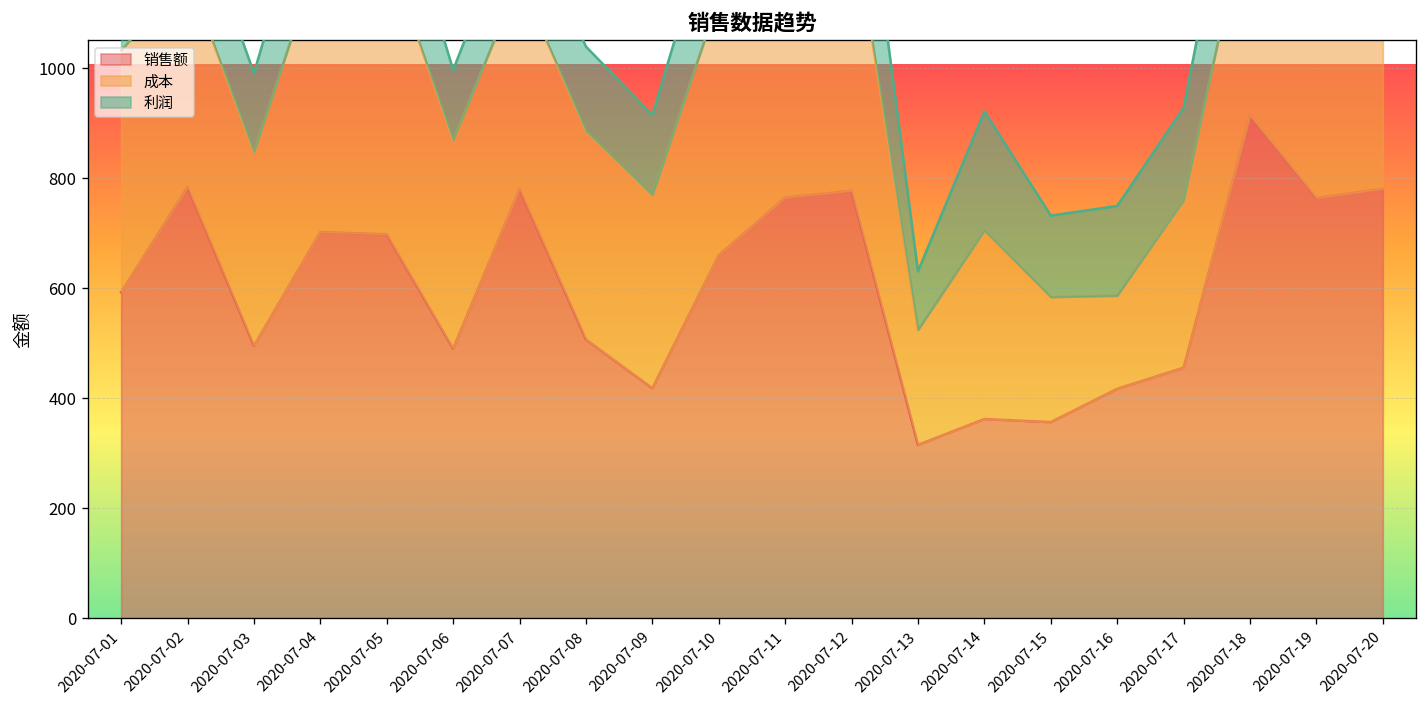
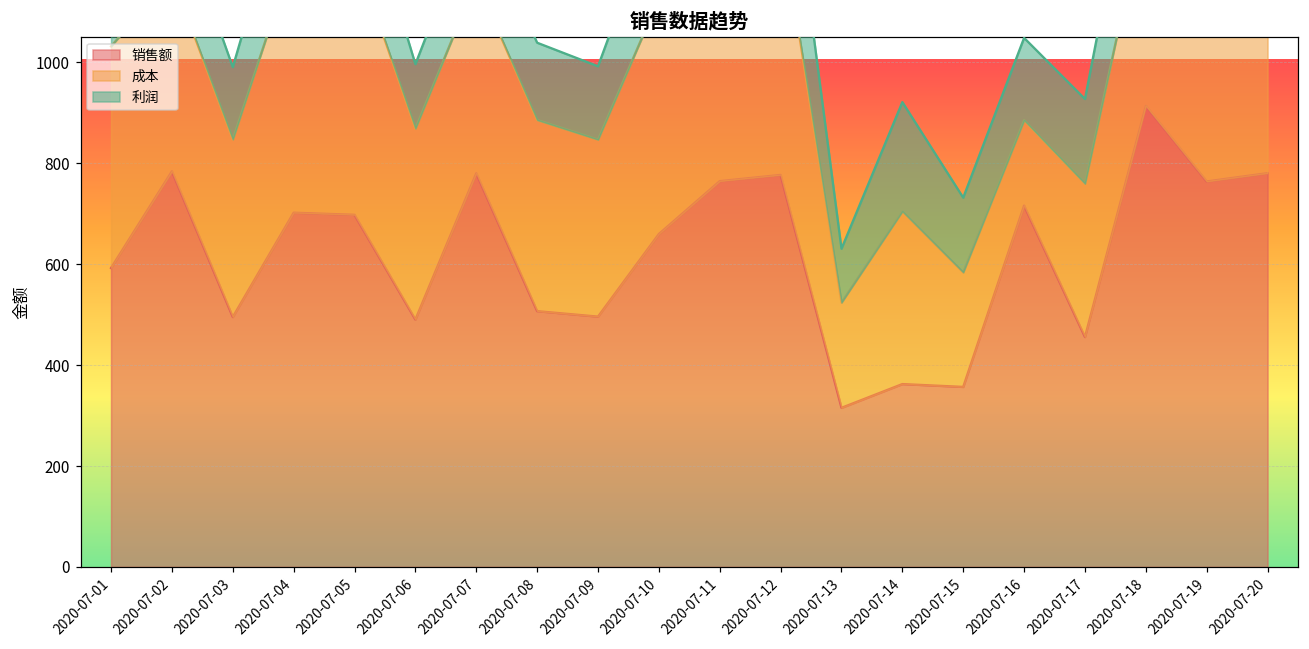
销售额, 2020-07-09: 420 -> 500
销售额, 2020-07-16: 420 -> 720
